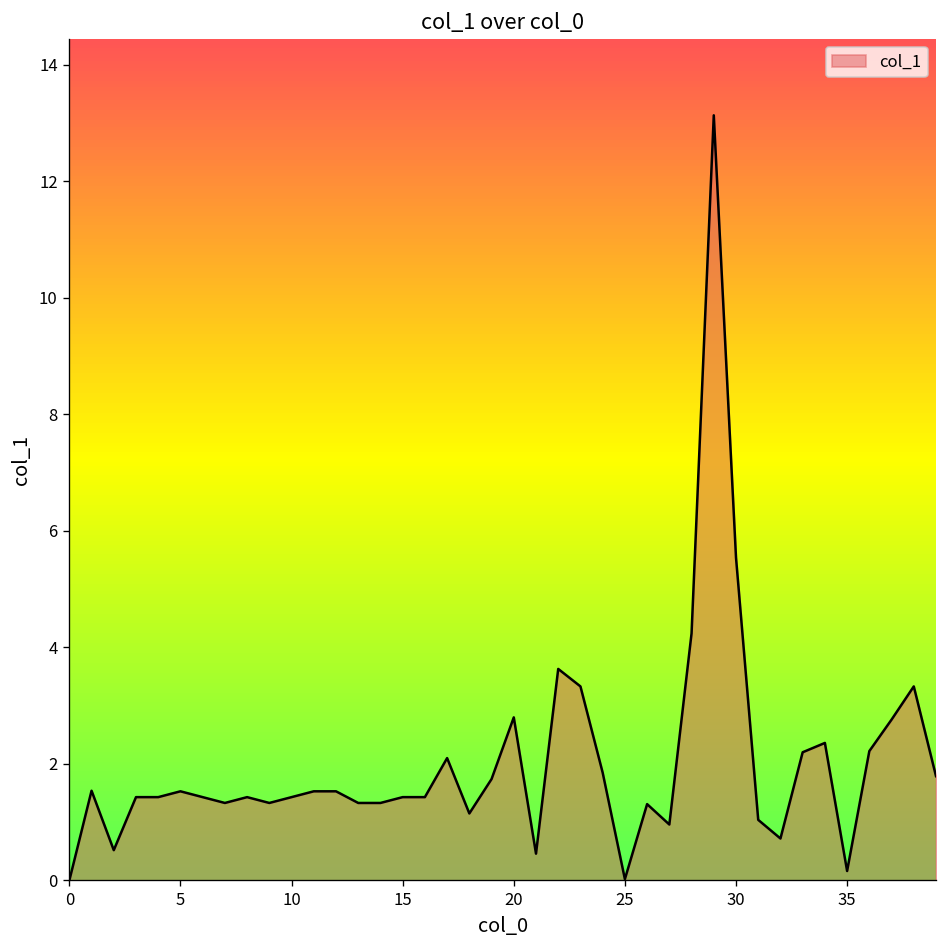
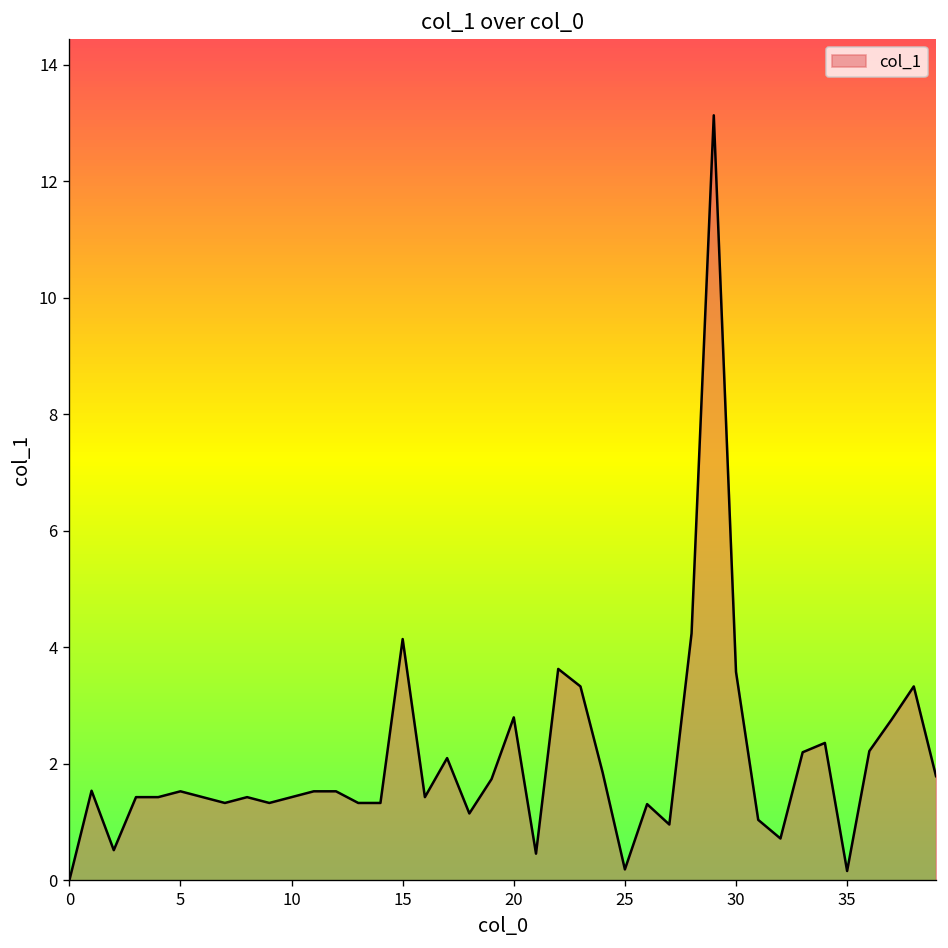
15: 1.4 -> 4.1
25: 0.0 -> 0.2
30: 5.5 -> 3.6
